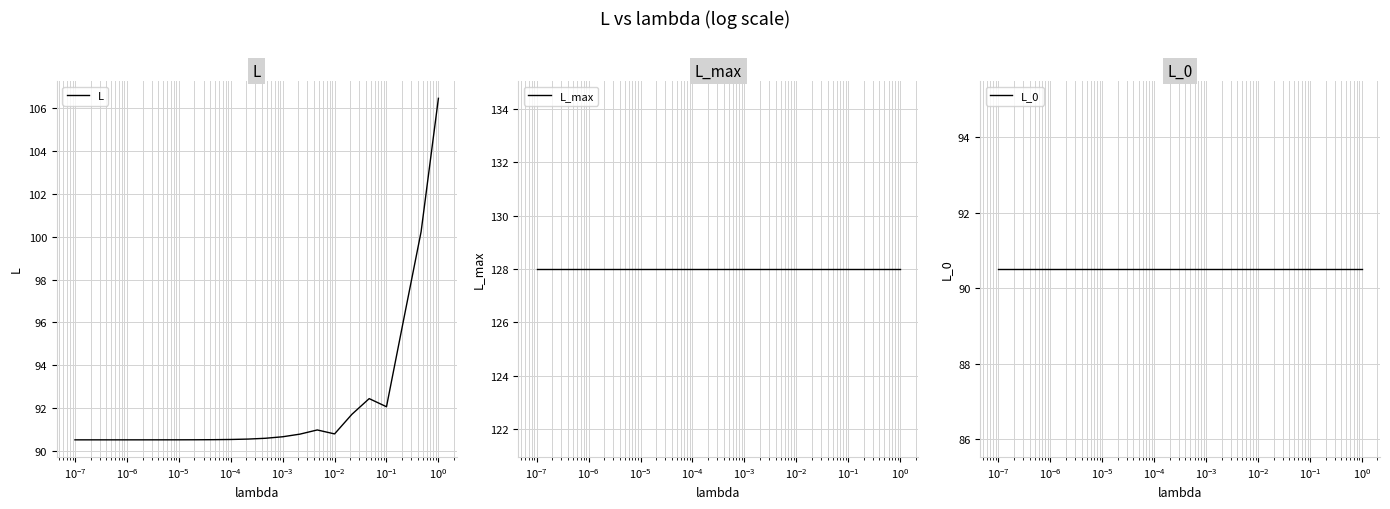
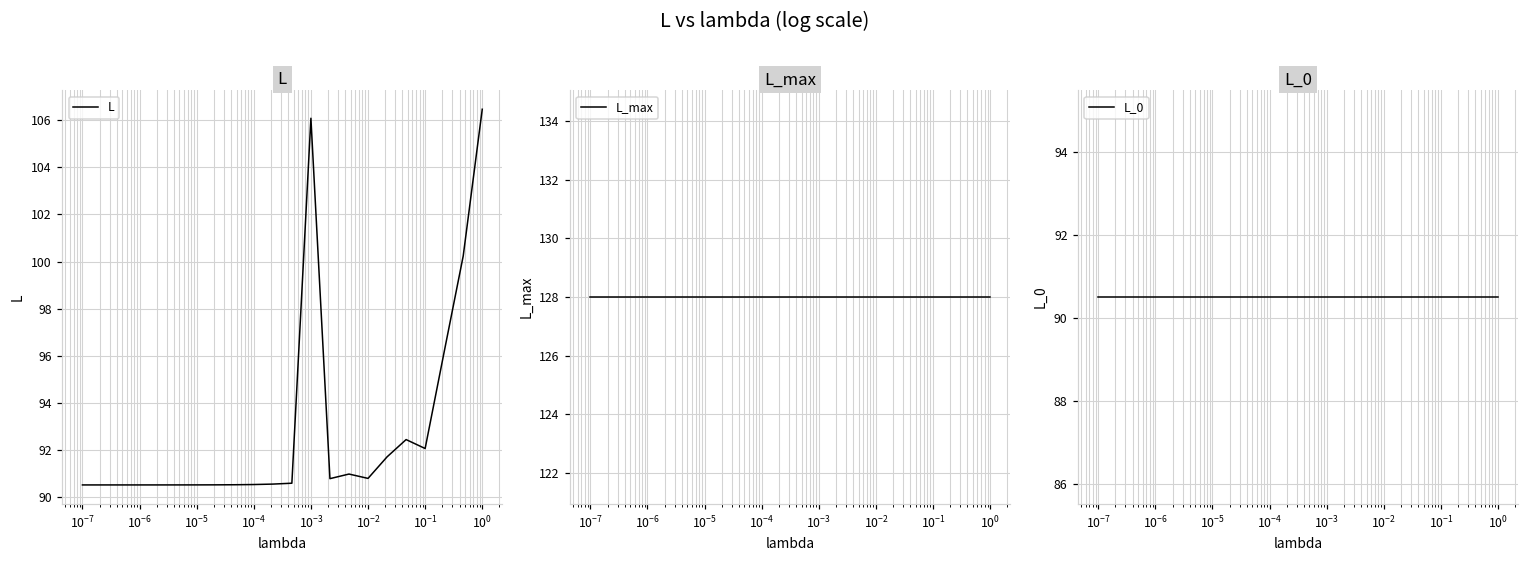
L, 10^-3: 90.7 -> 106.1
